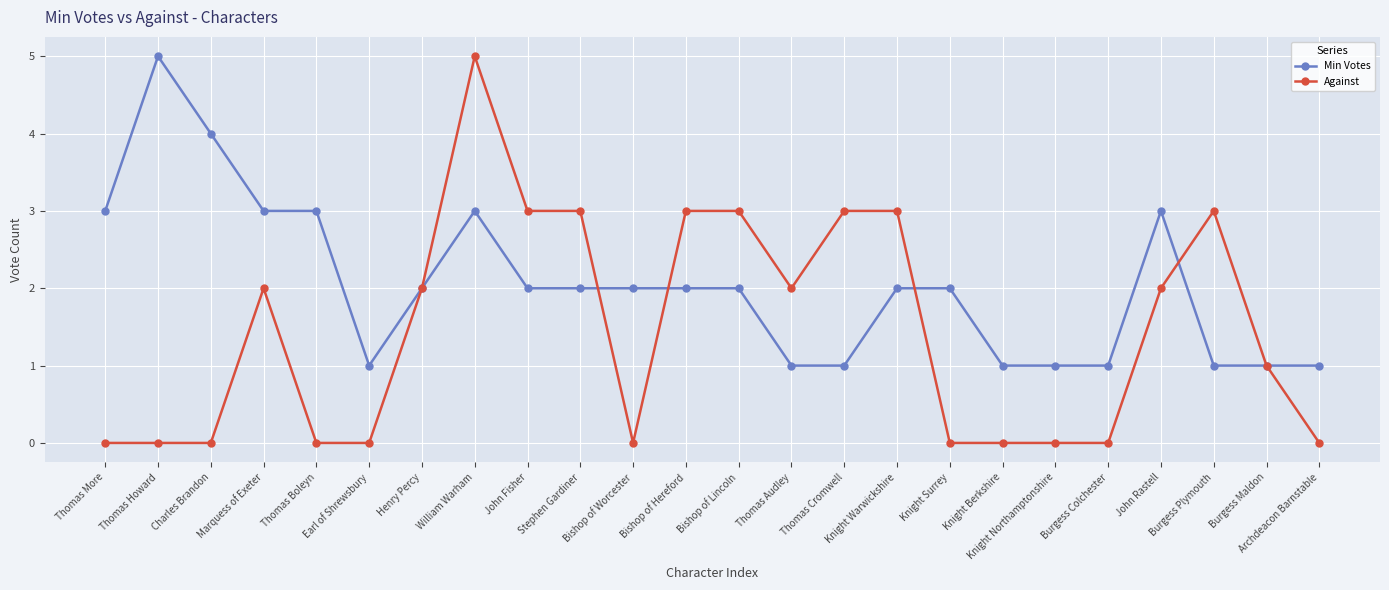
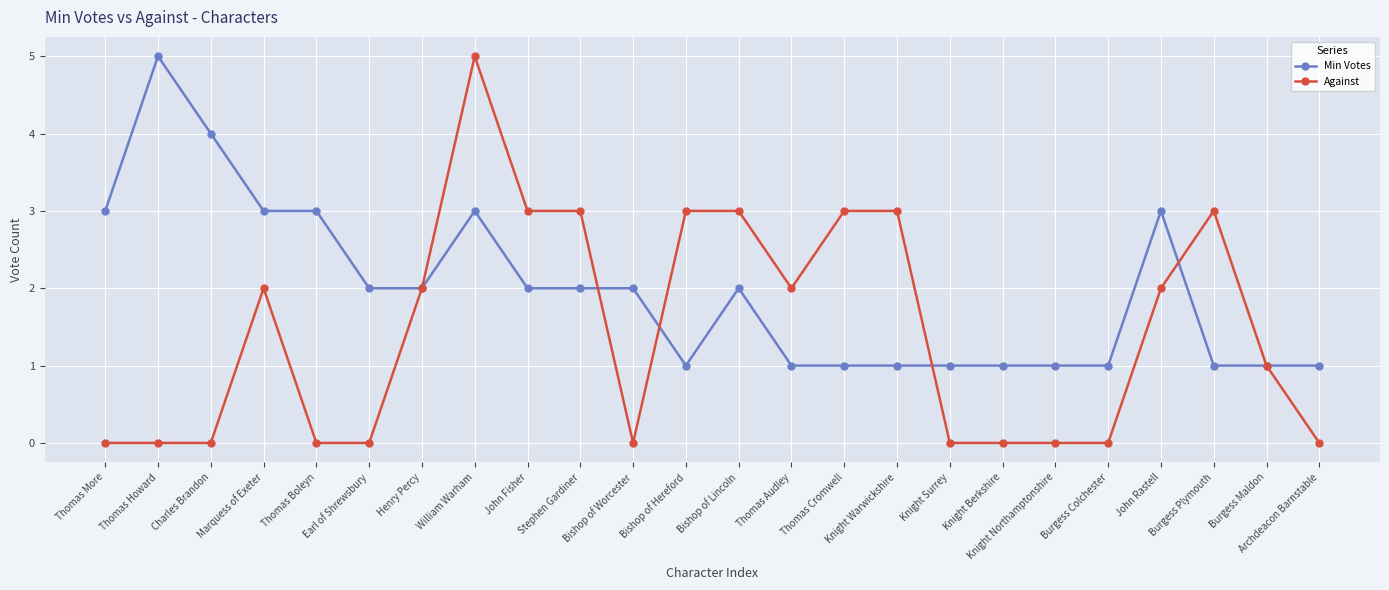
Min Votes, Earl of Shrewsbury: 1 -> 2
Min Votes, Bishop of Hereford: 2 -> 1
Min Votes, Knight Warwickshire: 2 -> 1
Min Votes, Knight Surrey: 2 -> 1
